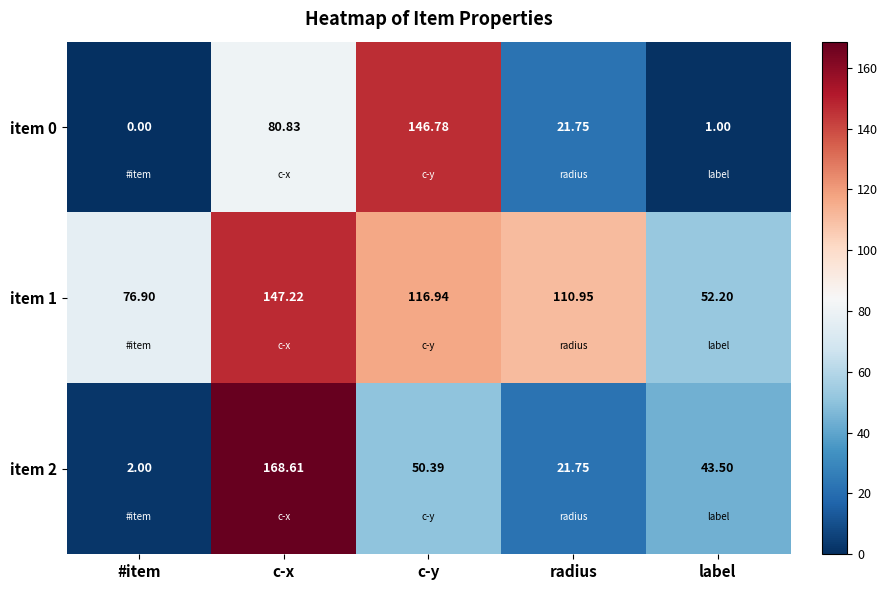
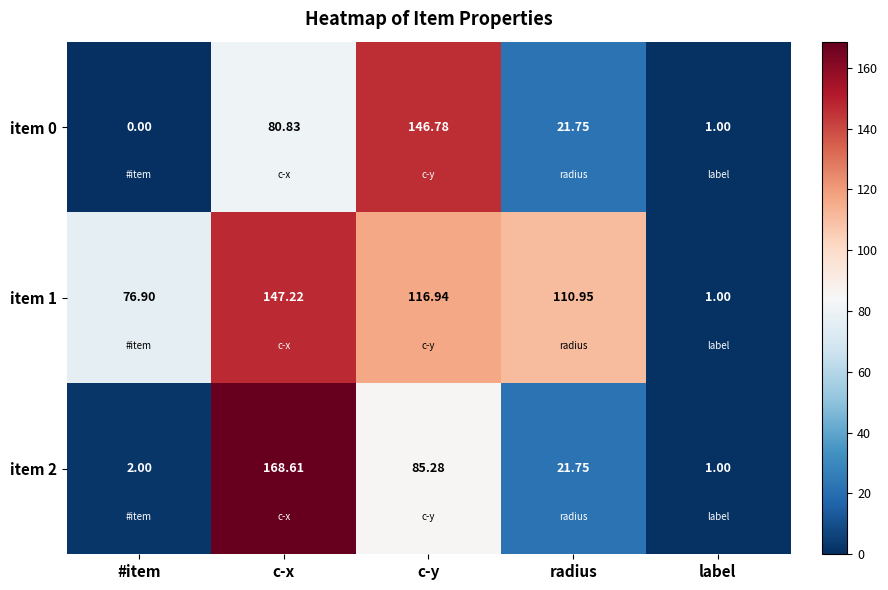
item 1, label: 52.20 -> 1.00
item 2, c-y: 50.39 -> 85.28
item 2, label: 43.50 -> 1.00
